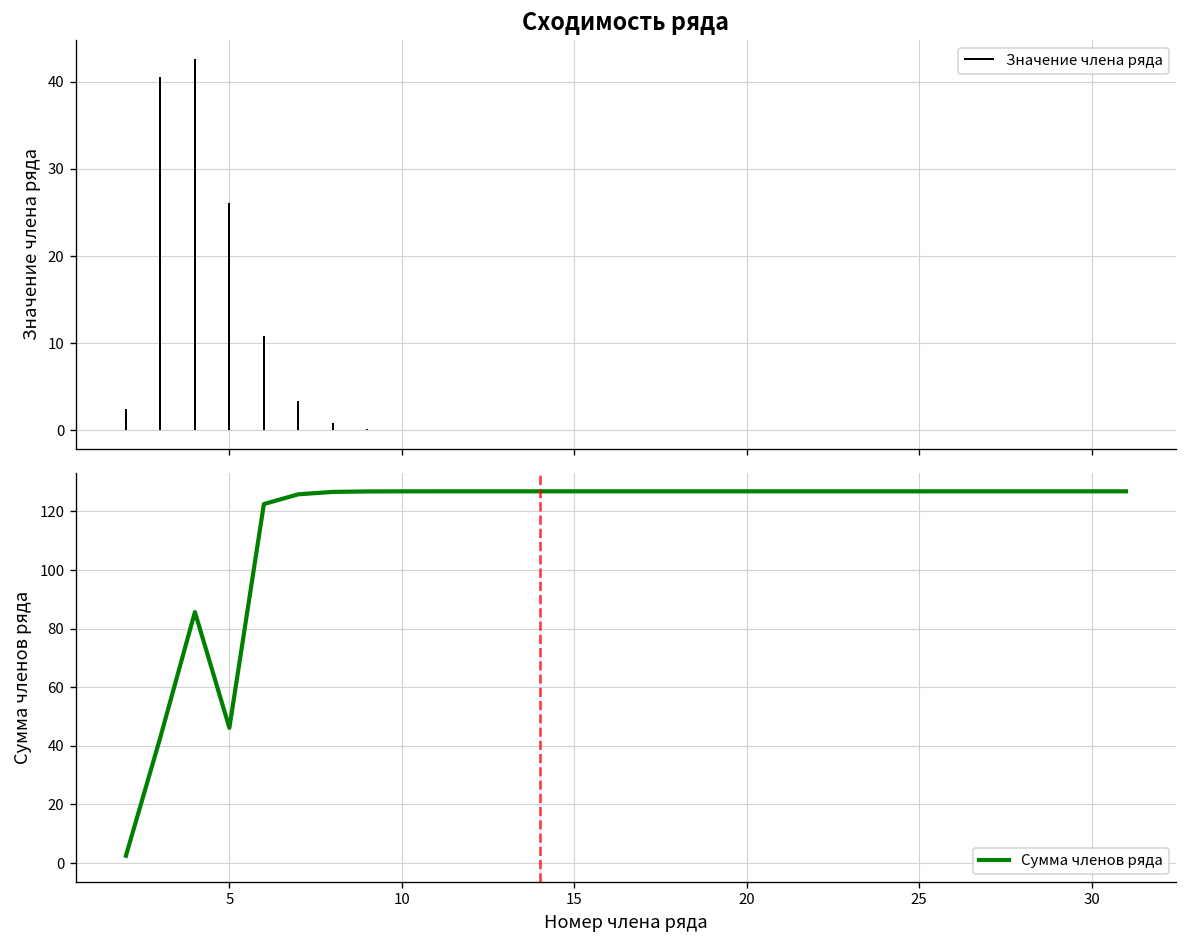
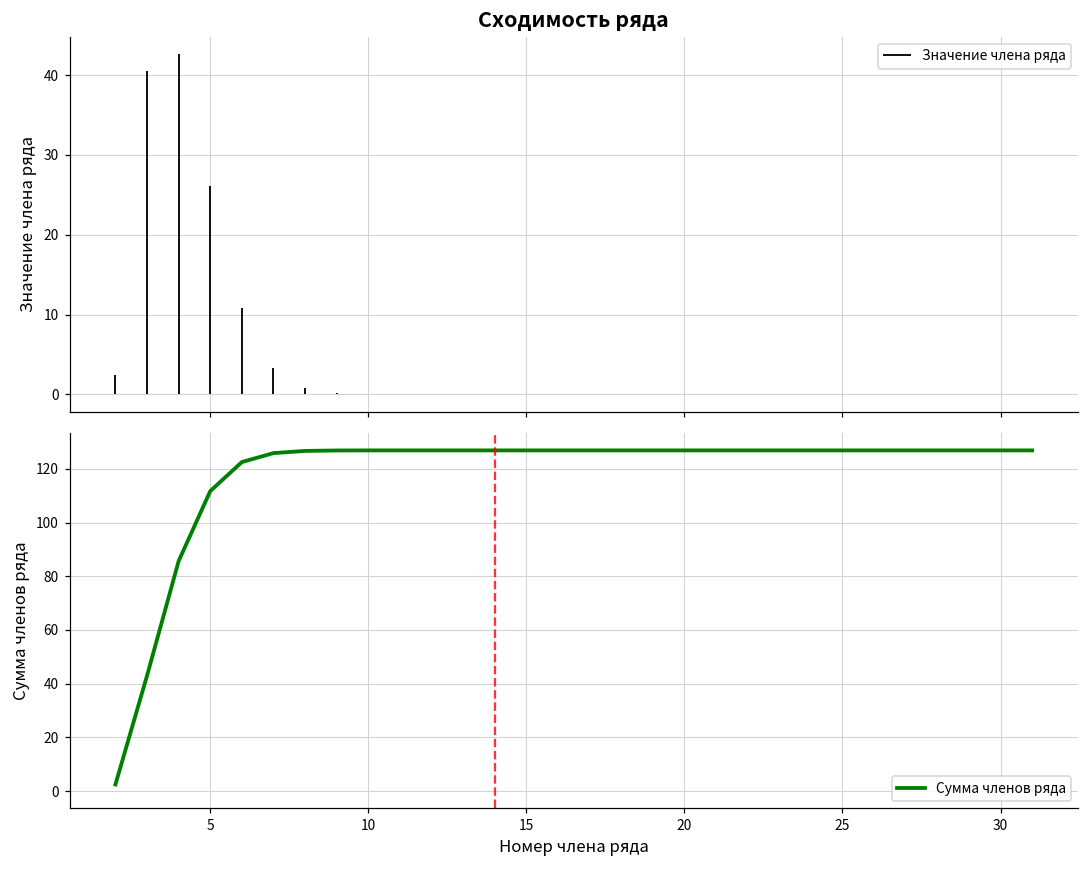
5: 46 -> 112
